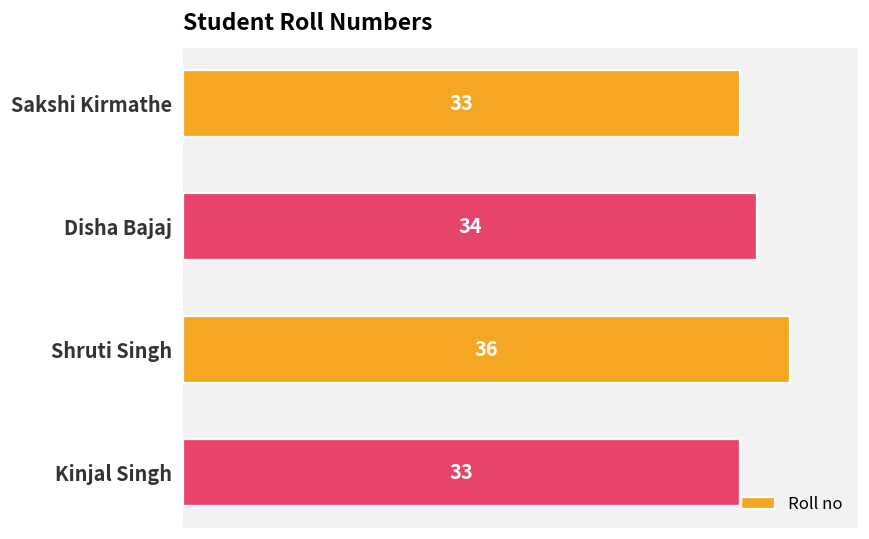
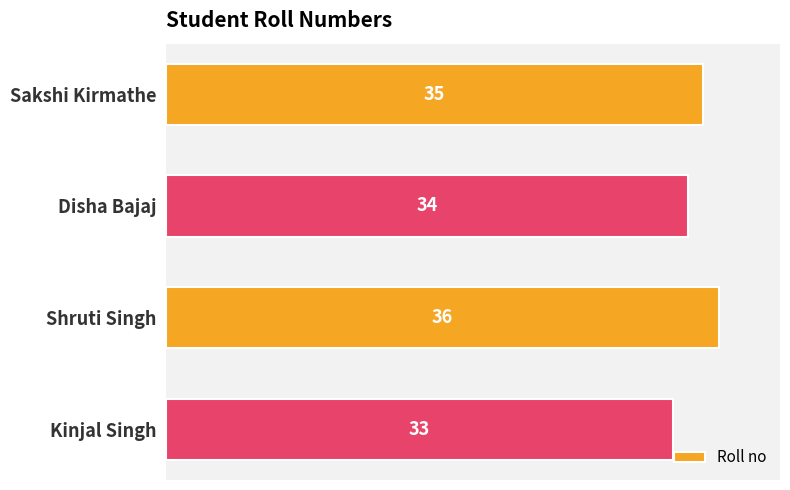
Sakshi Kirmathe: 33 -> 35
